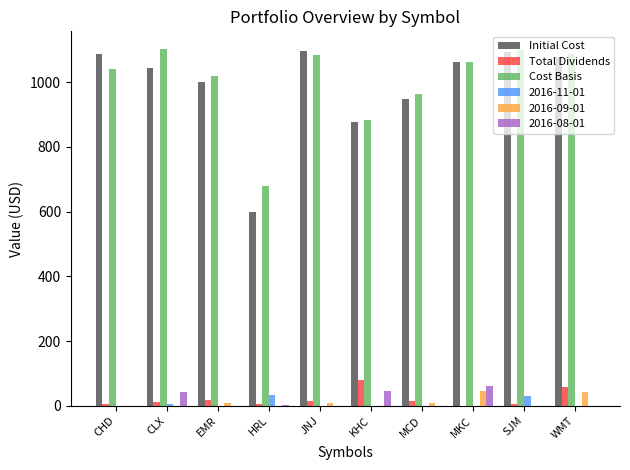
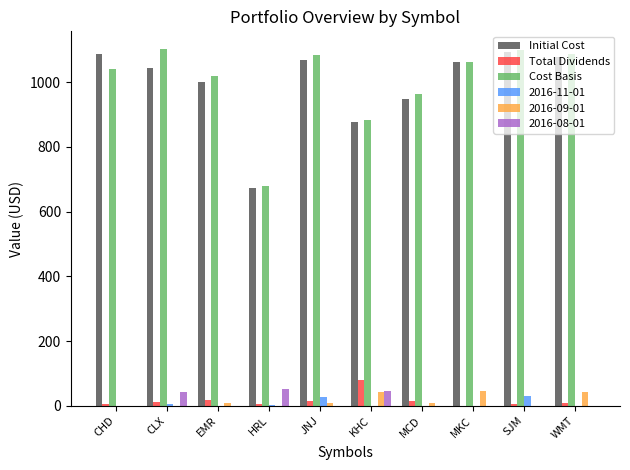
Initial Cost, HRL: 600 -> 670
2016-11-01, HRL: 30 -> 0
2016-08-01, HRL: 0 -> 50
Initial Cost, JNJ: 1100 -> 1070
2016-11-01, JNJ: 0 -> 30
2016-09-01, KHC: 0 -> 40
2016-08-01, MKC: 60 -> 0
Total Dividends, WMT: 60 -> 10
